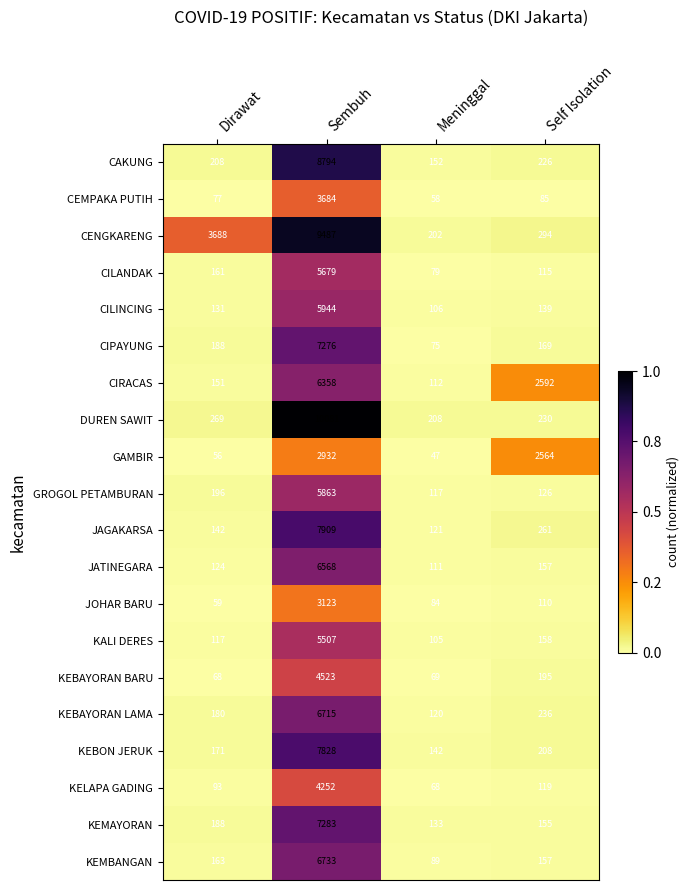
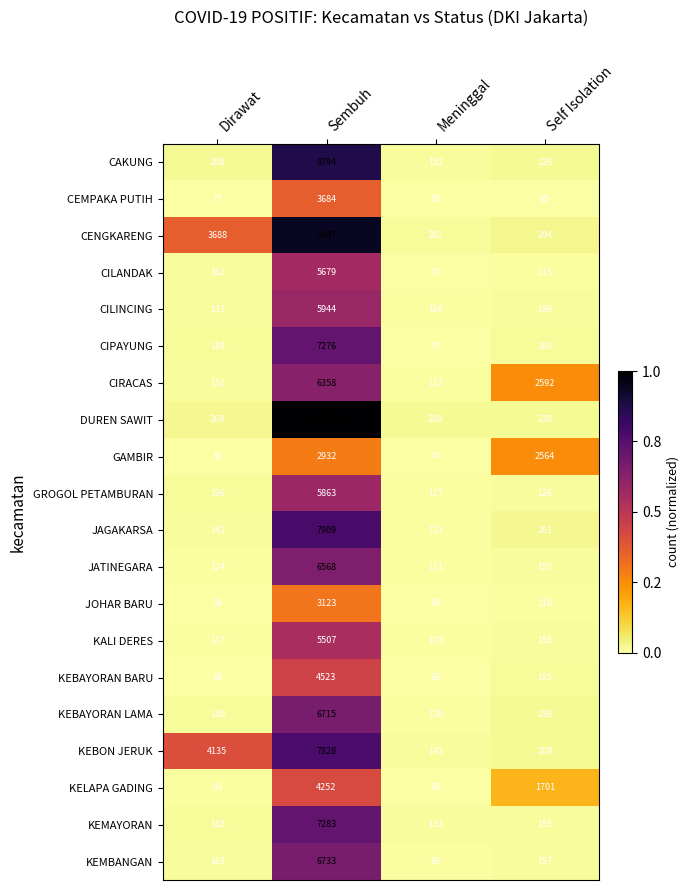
KEBON JERUK, Dirawat: 171 -> 4135
KELAPA GADING, Self Isolation: 119 -> 1701
